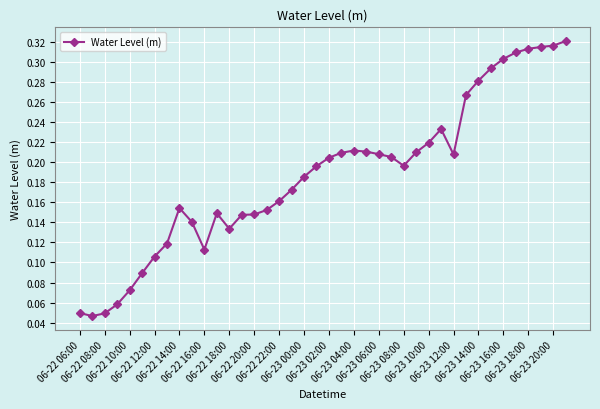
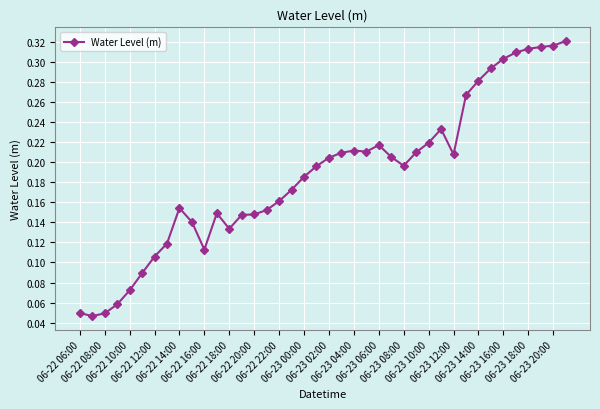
06-23 06:00: 0.208 -> 0.217
